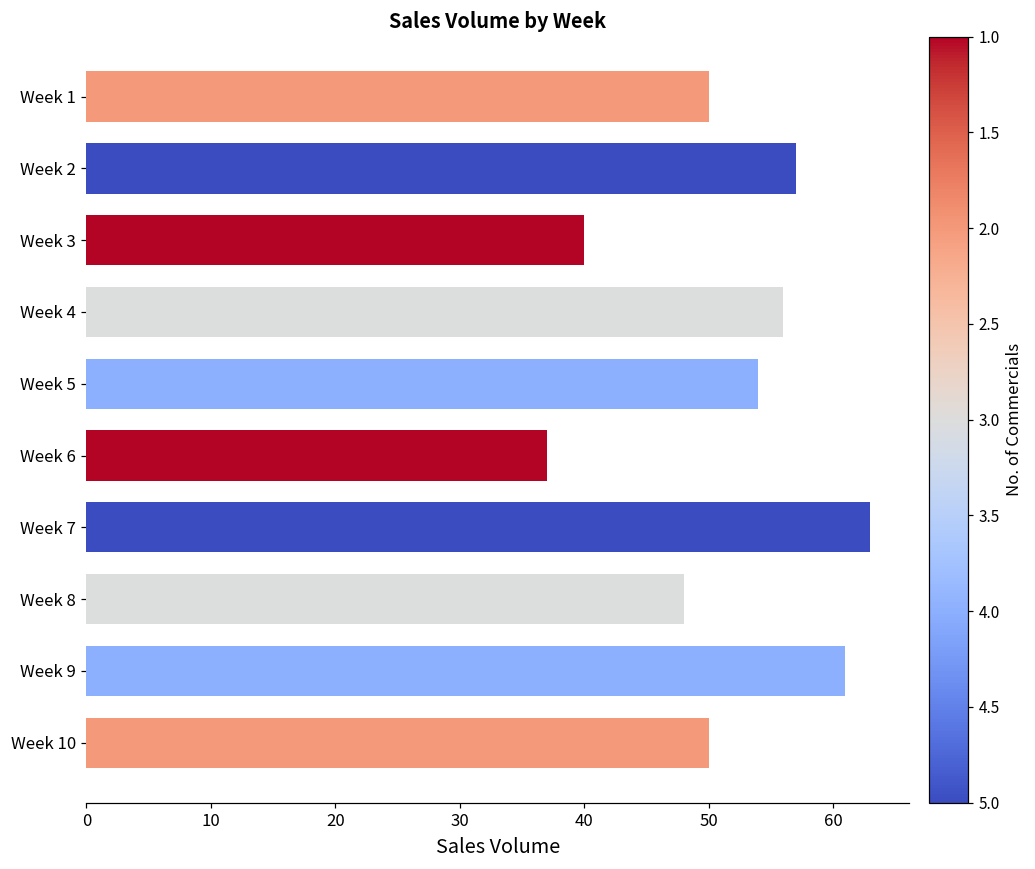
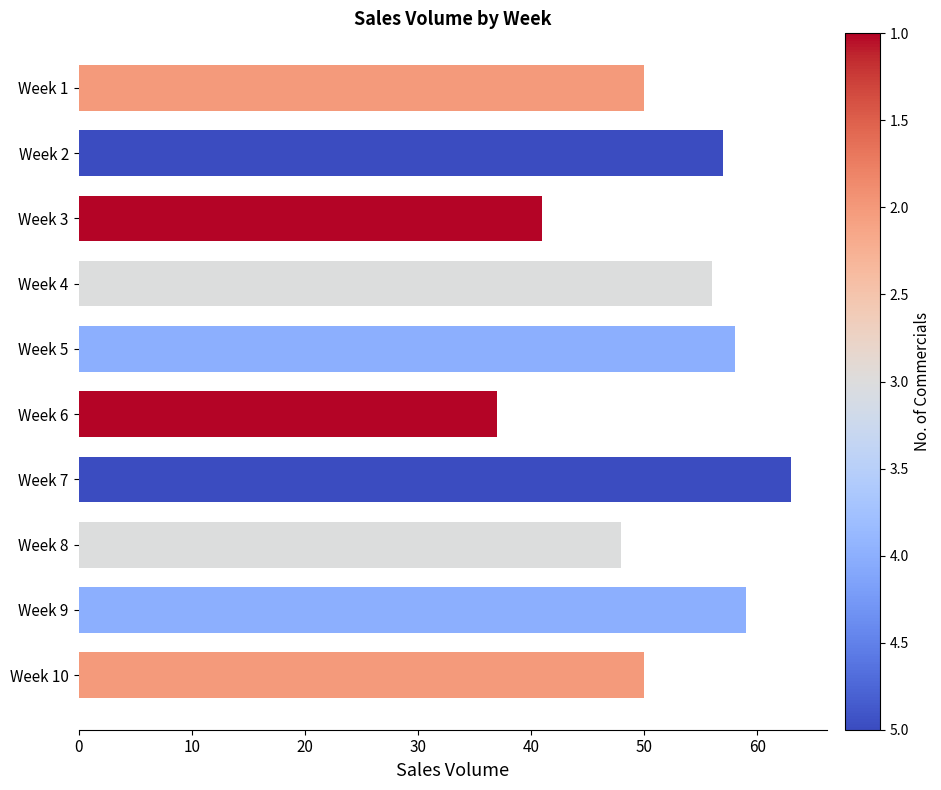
Week 3: 40 -> 41
Week 5: 54 -> 58
Week 9: 61 -> 59
